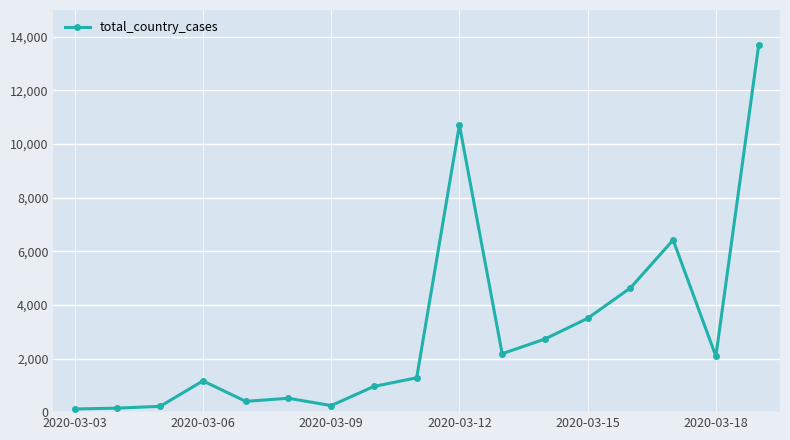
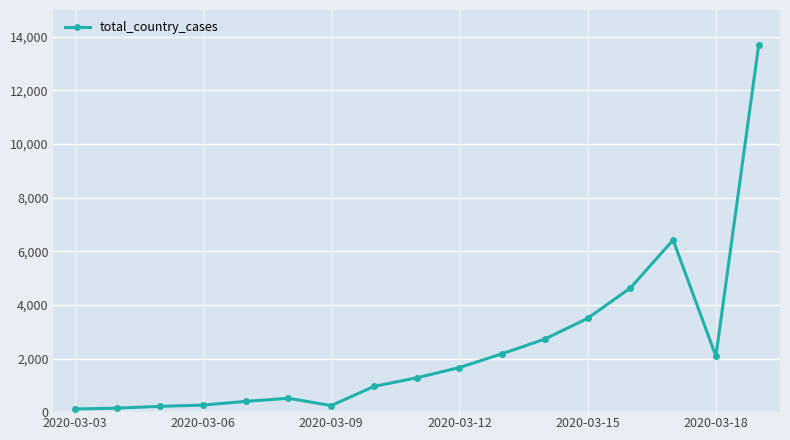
2020-03-06: 1,200 -> 300
2020-03-12: 10,700 -> 1,700
